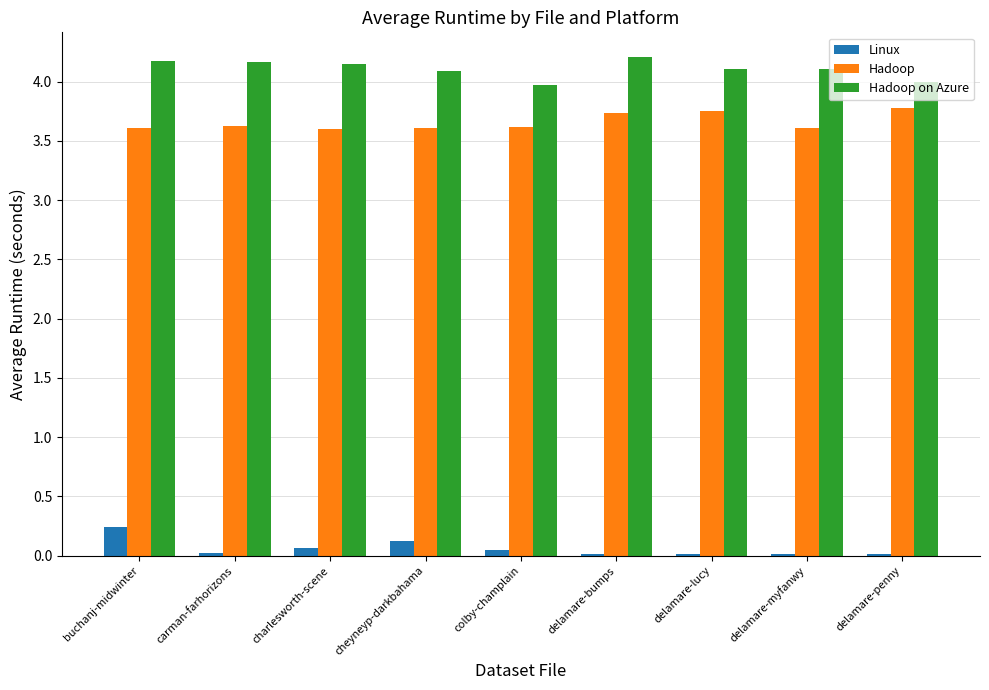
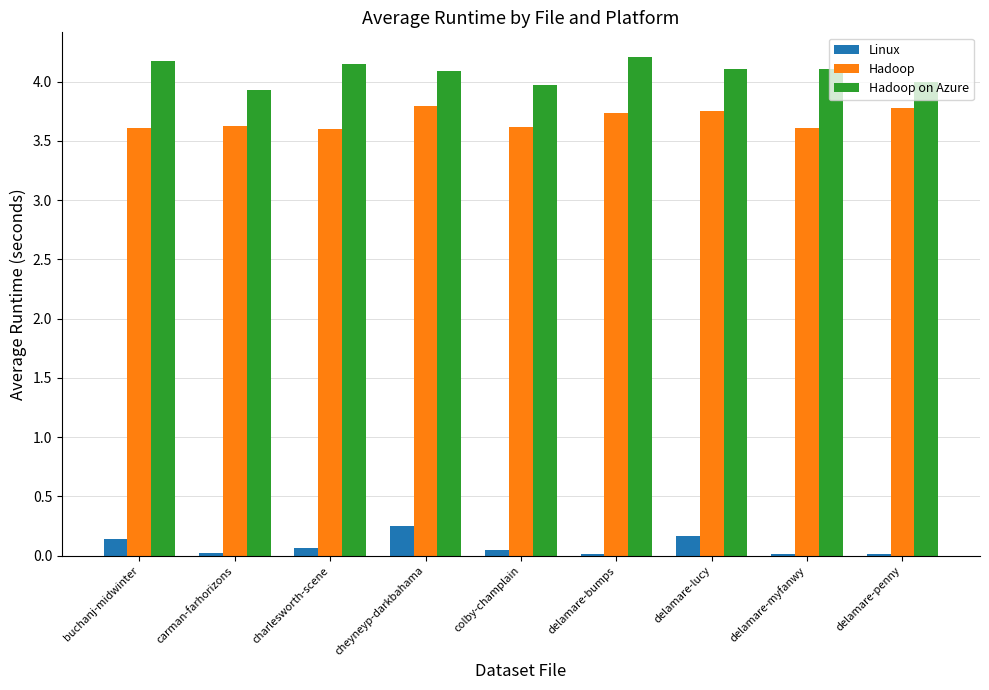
Linux, buchanj-midwinter: 0.24 -> 0.14
Hadoop on Azure, carman-farhorizons: 4.17 -> 3.93
Linux, cheyneyp-darkbahama: 0.12 -> 0.25
Hadoop, cheyneyp-darkbahama: 3.61 -> 3.79
Linux, delamare-lucy: 0.02 -> 0.16
